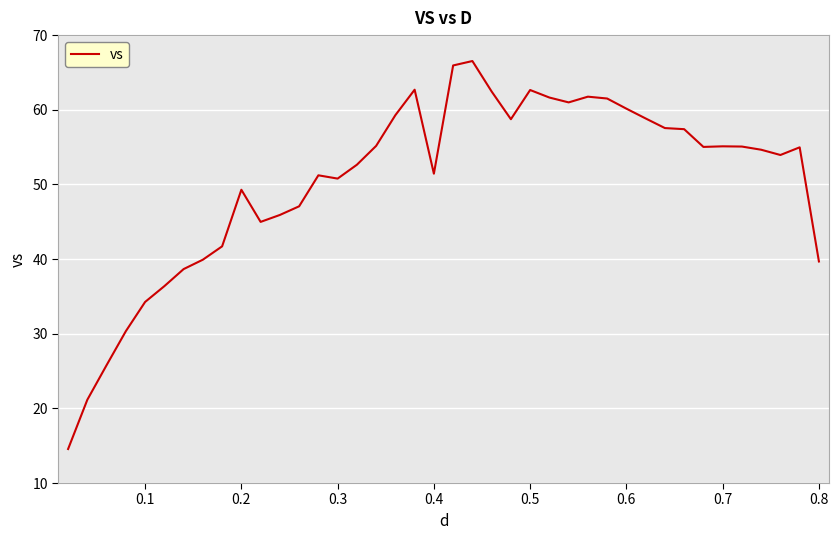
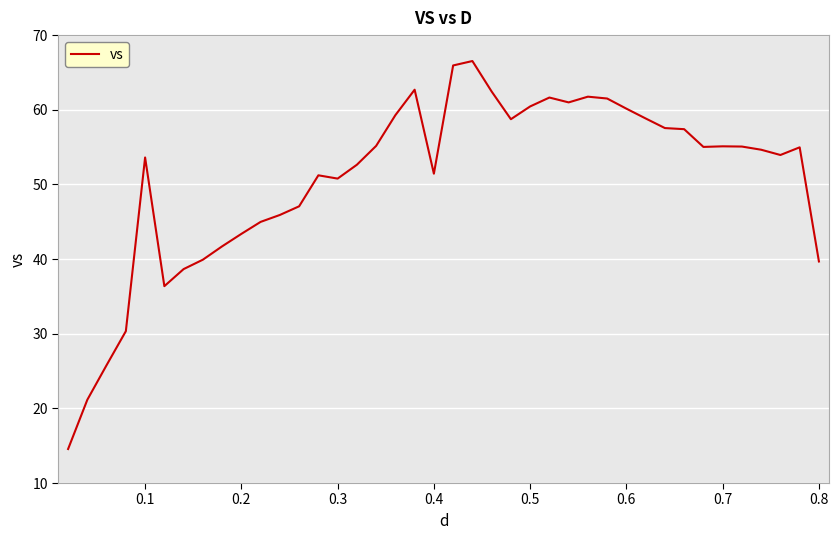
0.1: 34 -> 54
0.2: 49 -> 43
0.5: 63 -> 60
